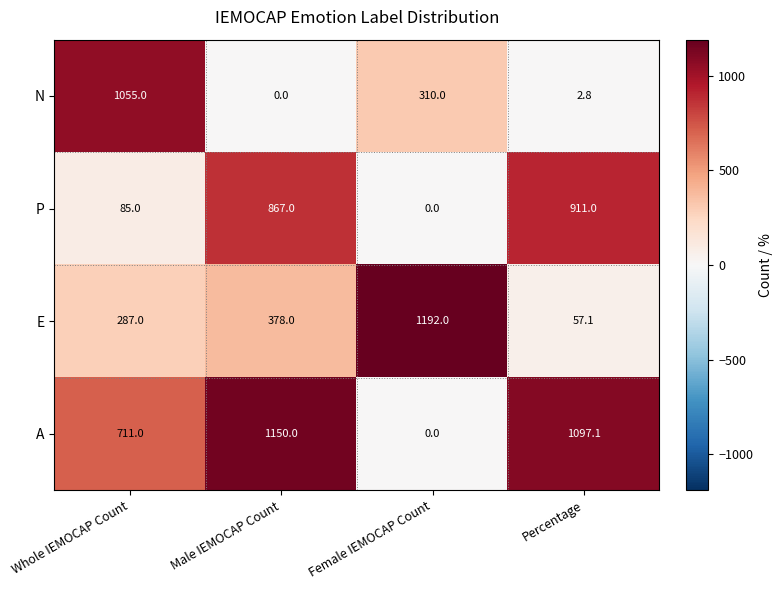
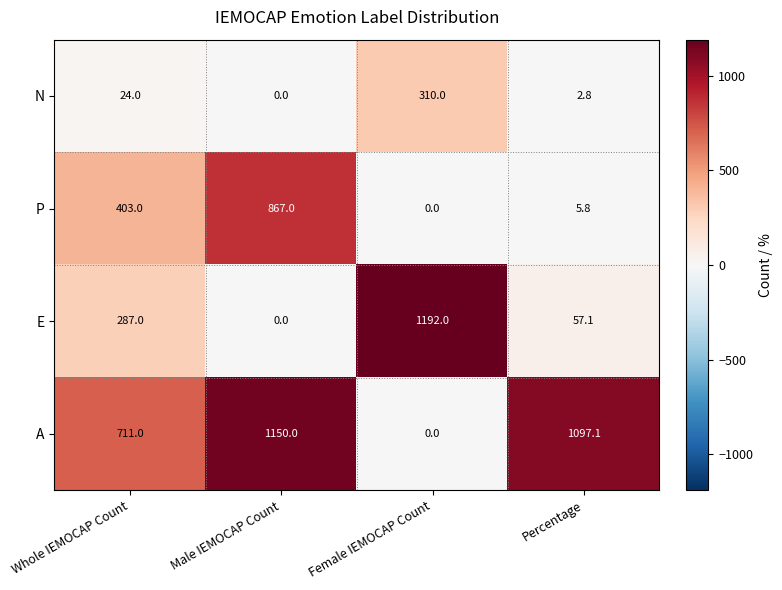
N, Whole IEMOCAP Count: 1055.0 -> 24.0
P, Whole IEMOCAP Count: 85.0 -> 403.0
P, Percentage: 911.0 -> 5.8
E, Male IEMOCAP Count: 378.0 -> 0.0
